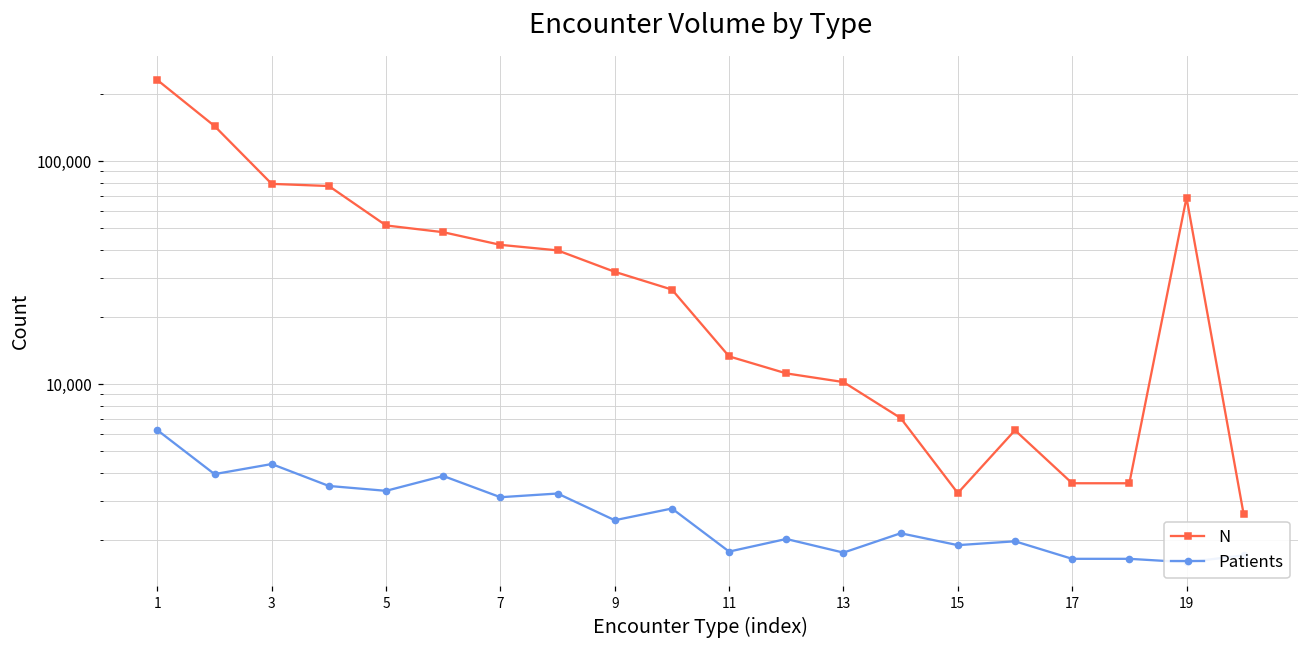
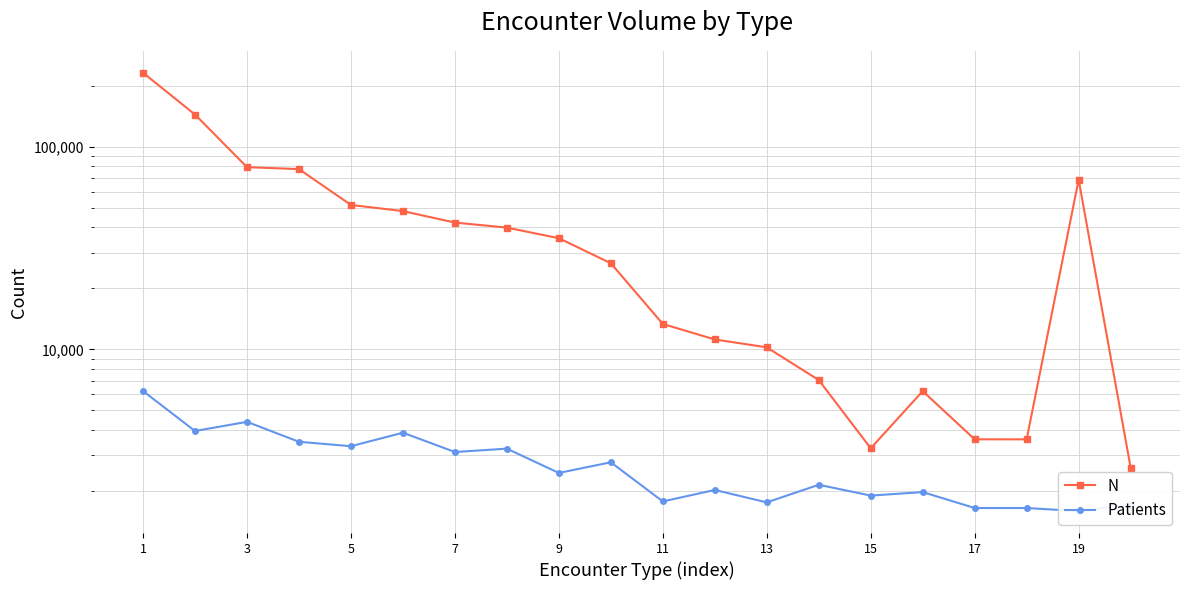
N, 9: 32,000 -> 35,000
